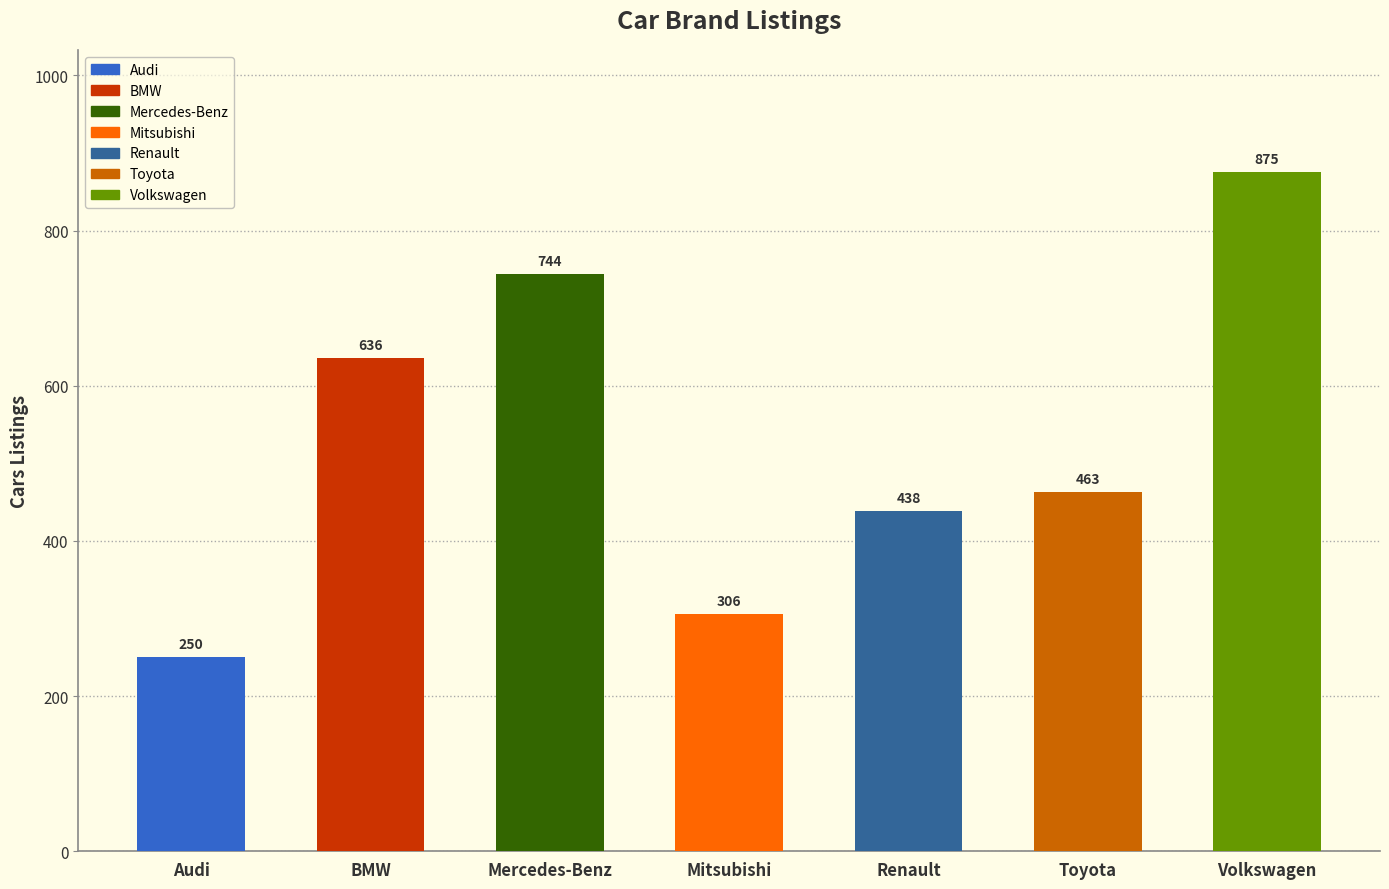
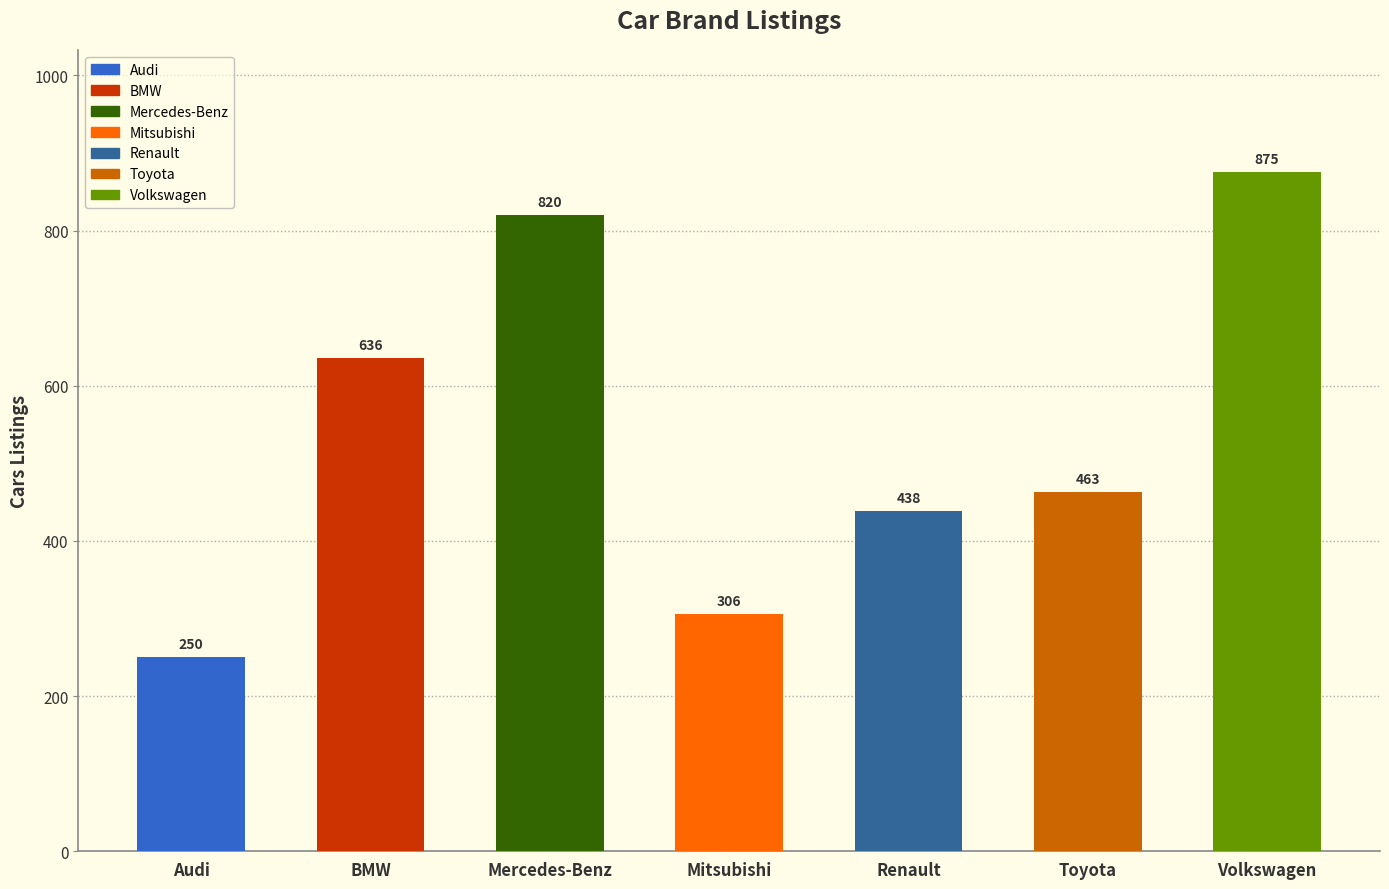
Mercedes-Benz: 744 -> 820
